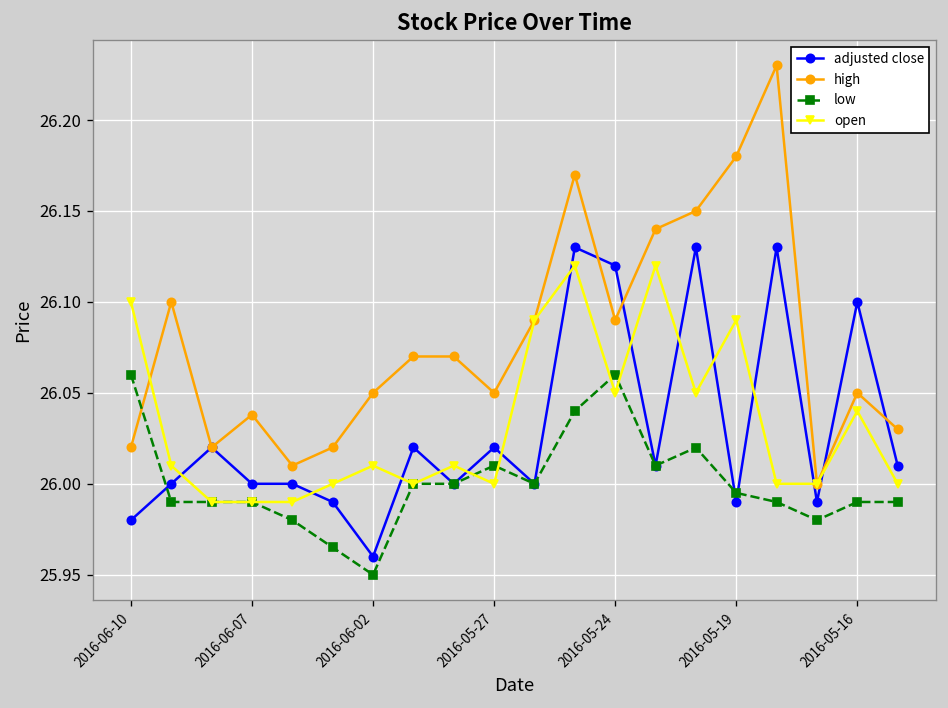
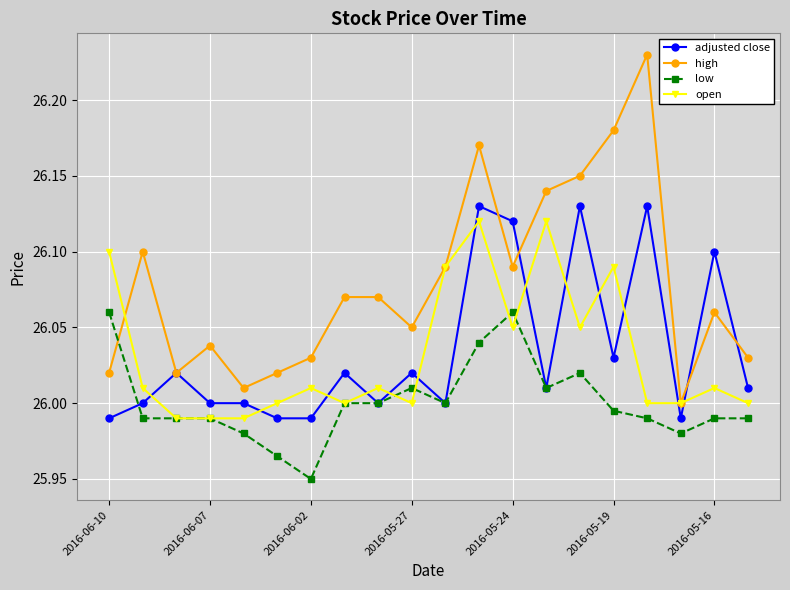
adjusted close, 2016-06-10: 25.98 -> 25.99
adjusted close, 2016-06-02: 25.96 -> 25.99
high, 2016-06-02: 26.05 -> 26.03
adjusted close, 2016-05-19: 25.99 -> 26.03
high, 2016-05-16: 26.05 -> 26.06
open, 2016-05-16: 26.04 -> 26.01
